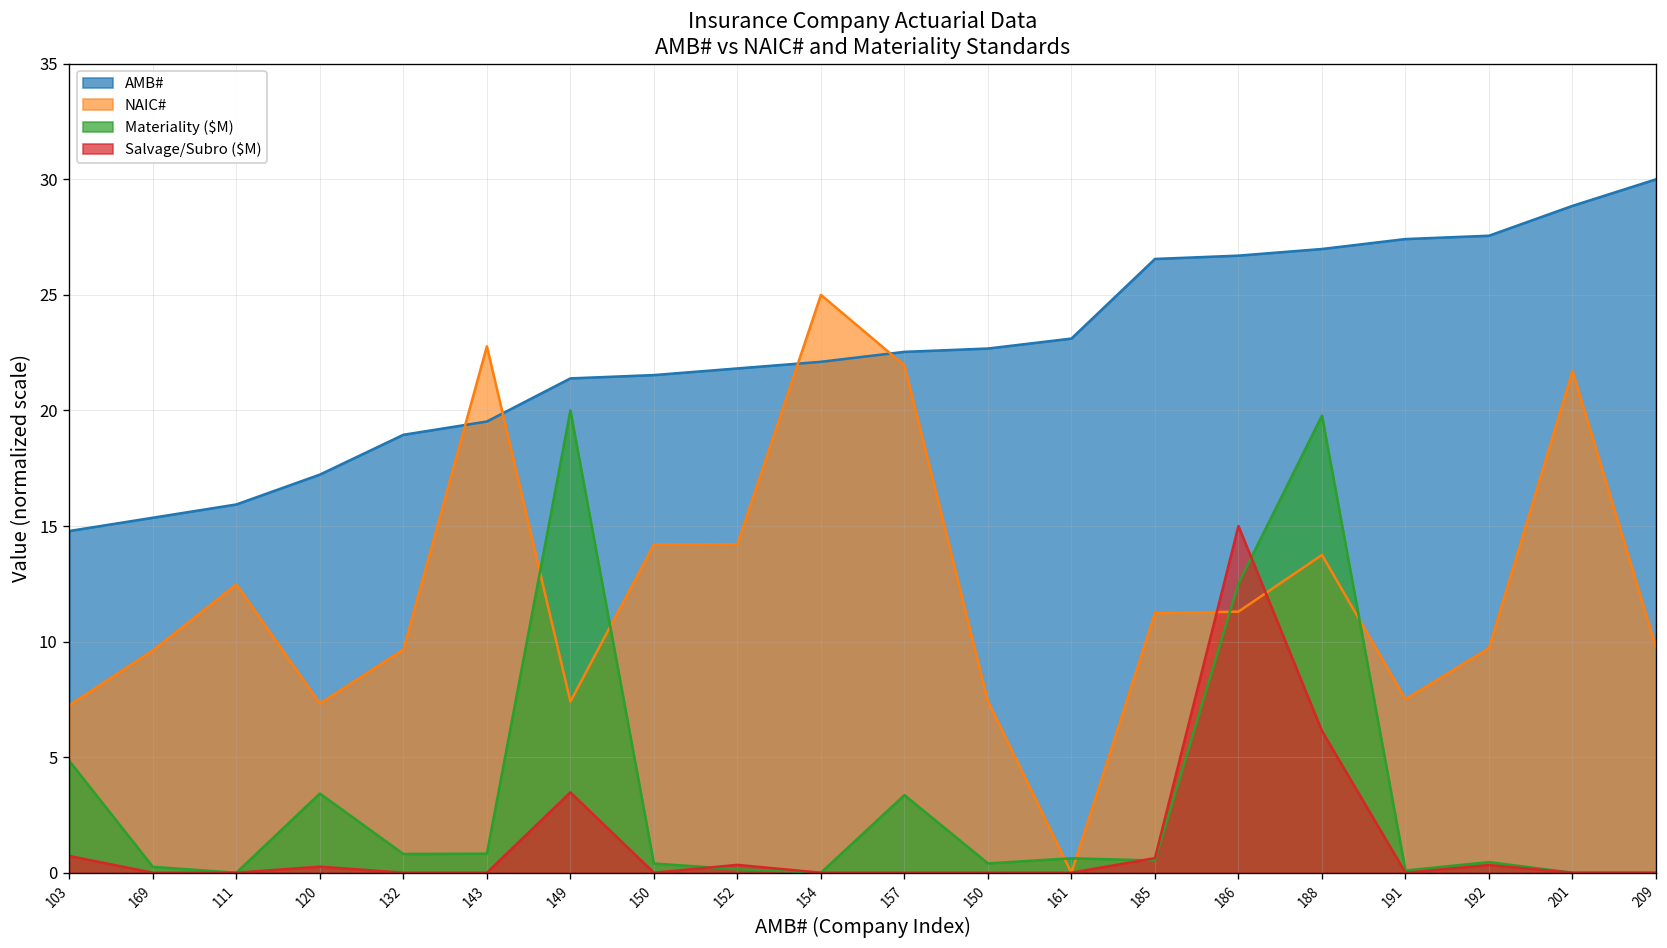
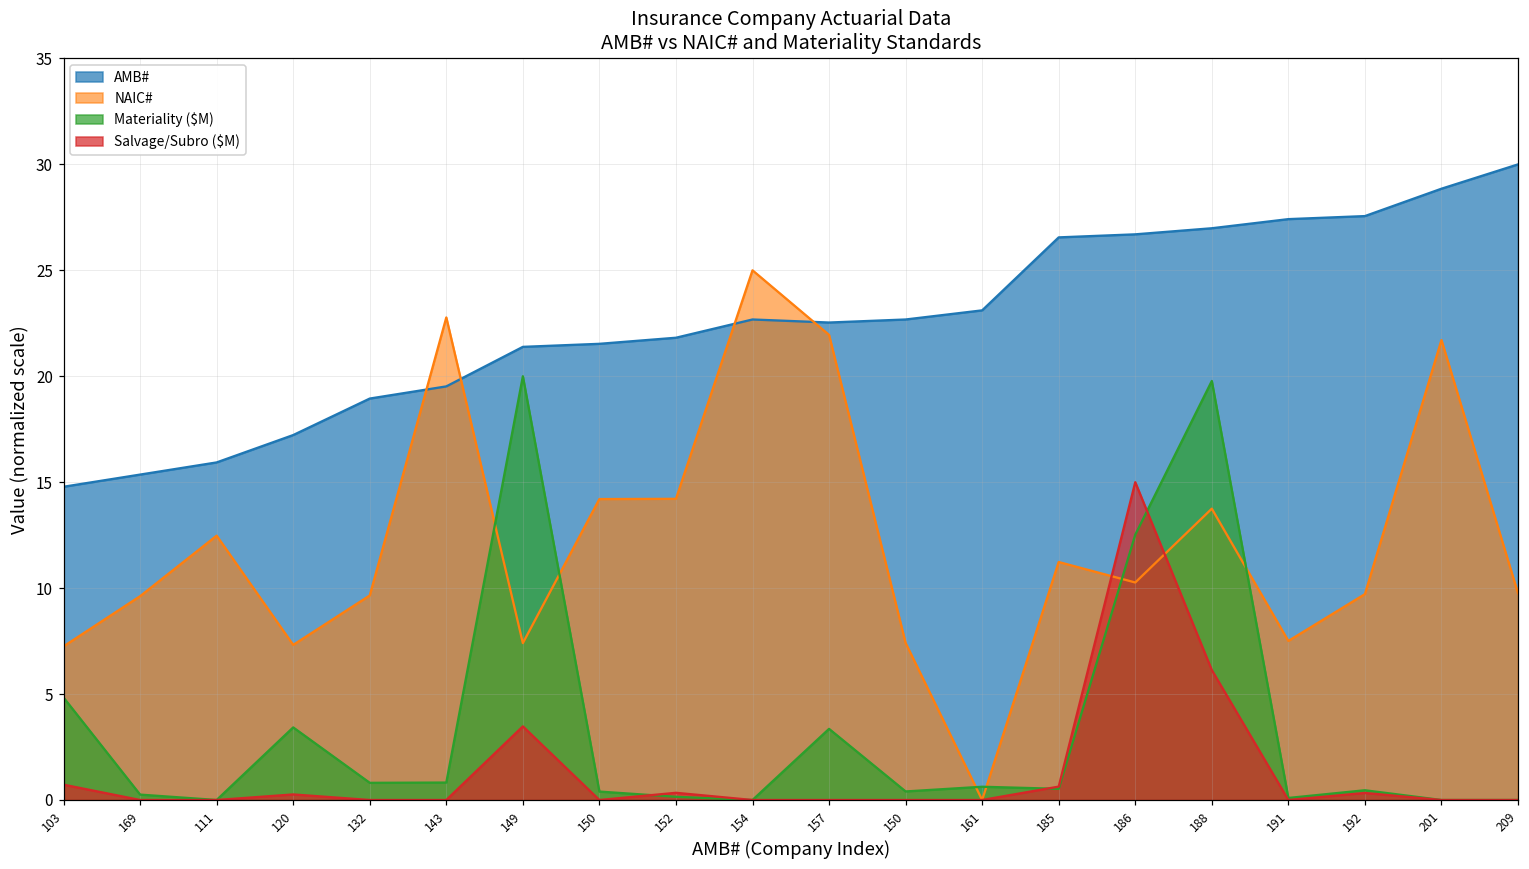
AMB#, 154: 22.1 -> 22.7
NAIC#, 186: 11.3 -> 10.3
